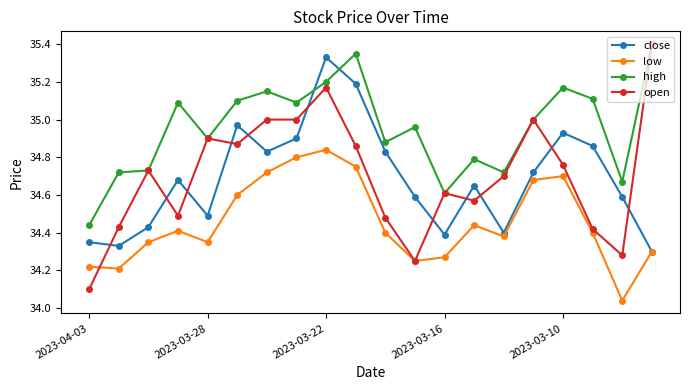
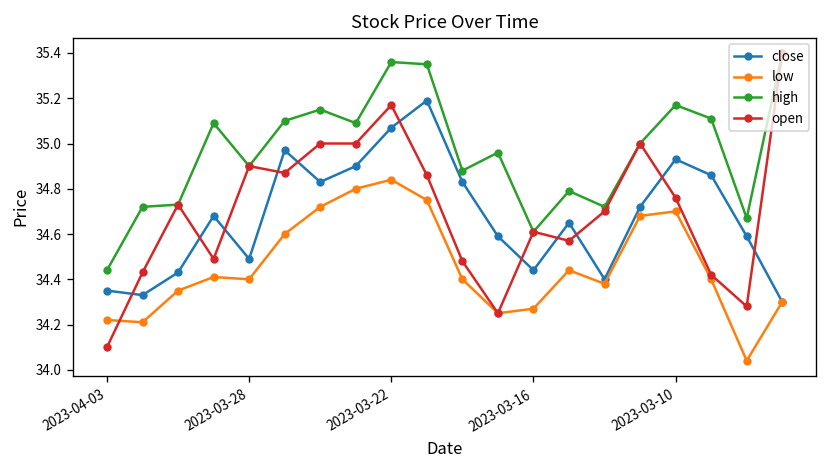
low, 2023-03-28: 34.35 -> 34.40
close, 2023-03-22: 35.33 -> 35.07
high, 2023-03-22: 35.20 -> 35.36
close, 2023-03-16: 34.39 -> 34.44
